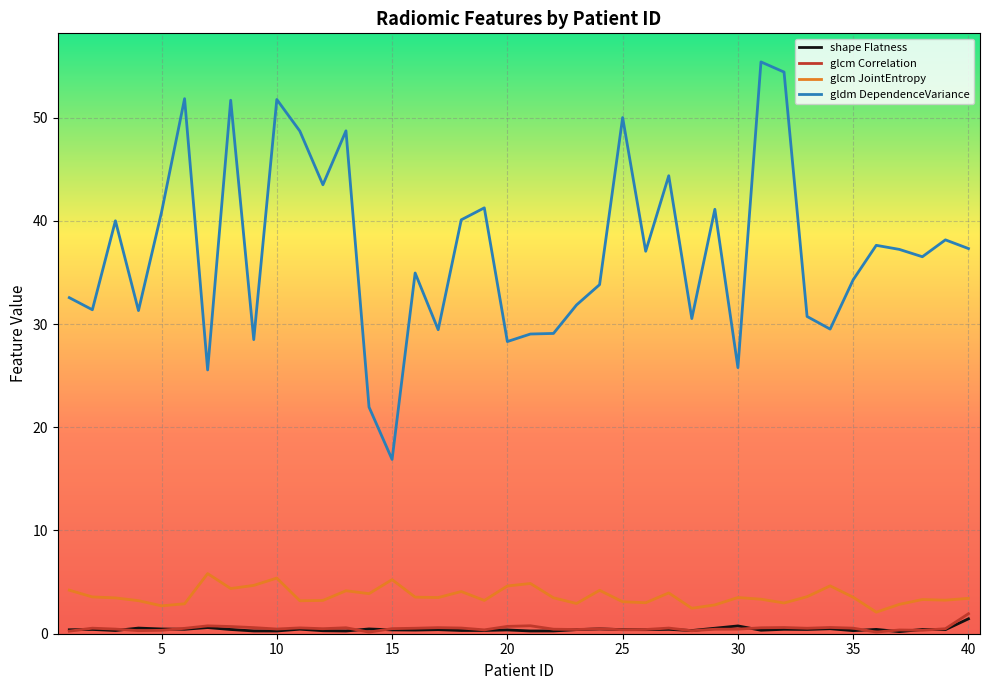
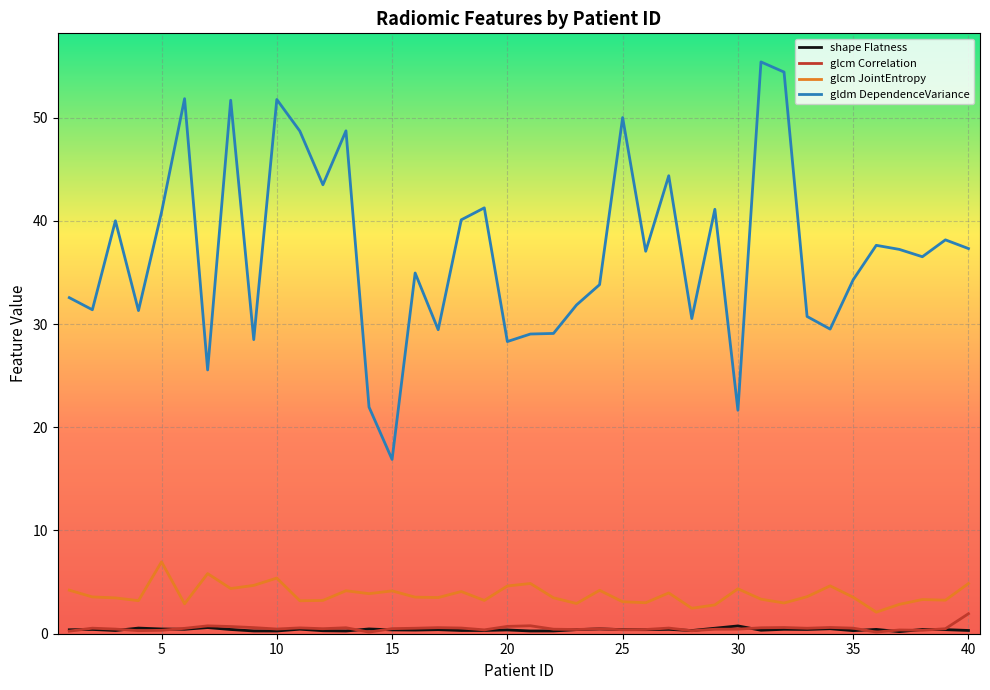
glcm JointEntropy, 5: 2.7 -> 7.0
glcm JointEntropy, 15: 5.2 -> 4.1
glcm JointEntropy, 30: 3.5 -> 4.4
gldm DependenceVariance, 30: 25.8 -> 21.6
shape Flatness, 40: 1.4 -> 0.3
glcm JointEntropy, 40: 3.4 -> 4.9
